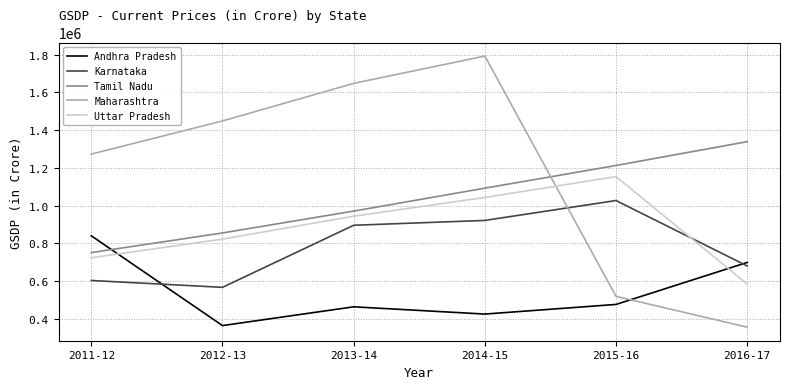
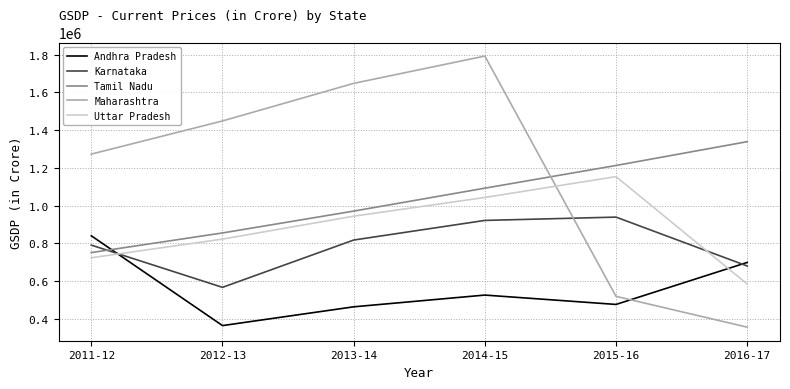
Karnataka, 2011-12: 600000 -> 790000
Karnataka, 2013-14: 900000 -> 820000
Andhra Pradesh, 2014-15: 430000 -> 530000
Karnataka, 2015-16: 1030000 -> 940000
